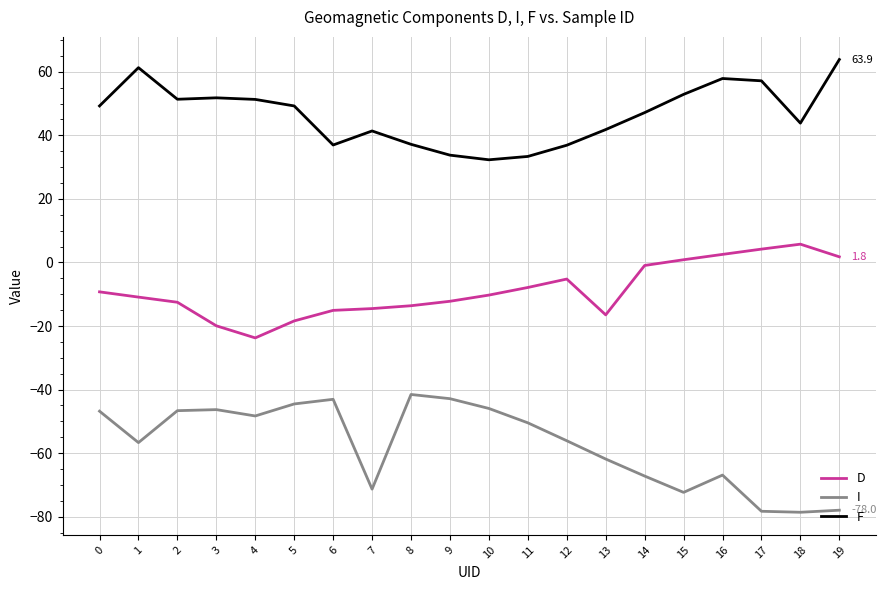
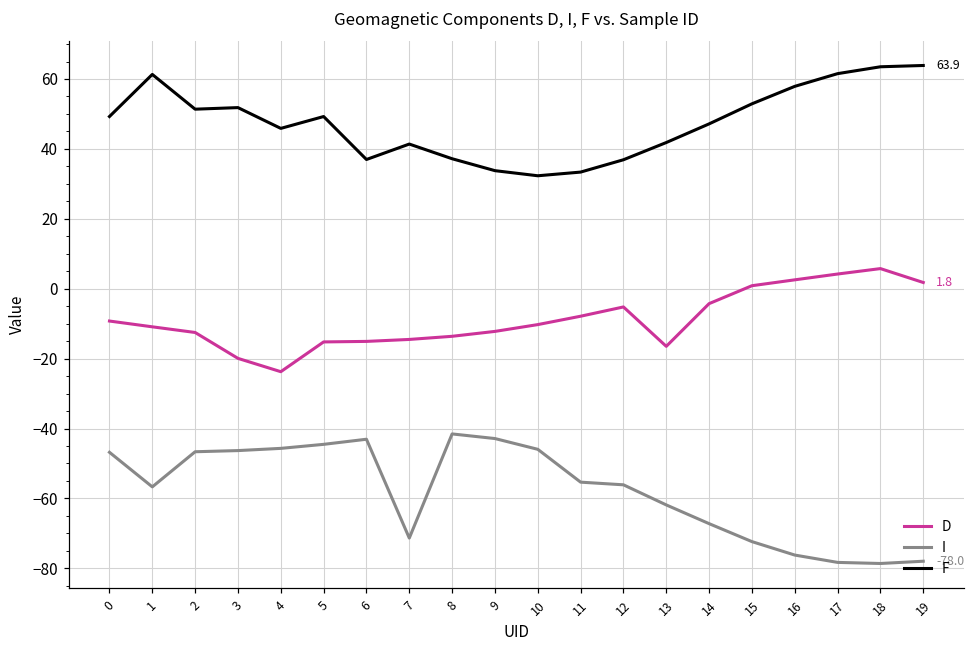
I, 4: -48 -> -46
F, 4: 51 -> 46
D, 5: -18 -> -15
I, 11: -50 -> -55
D, 14: -1 -> -4
I, 16: -67 -> -76
F, 17: 57 -> 62
F, 18: 44 -> 63
